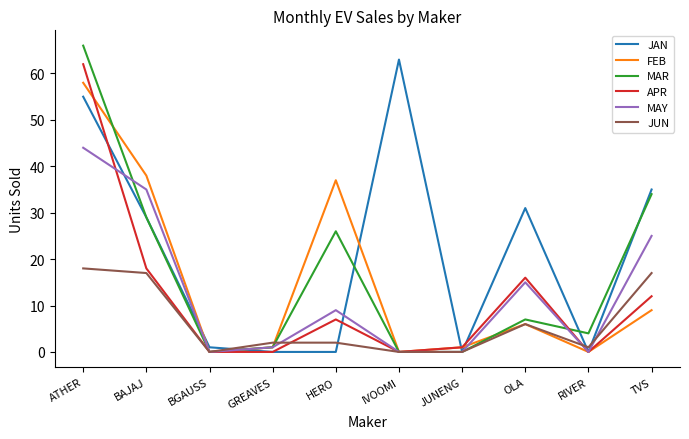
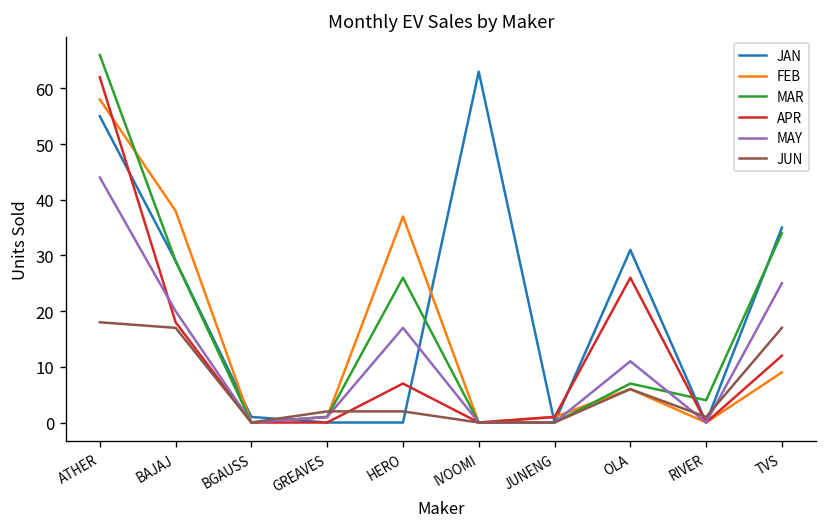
MAY, BAJAJ: 35 -> 20
MAY, HERO: 9 -> 17
APR, OLA: 16 -> 26
MAY, OLA: 15 -> 11
